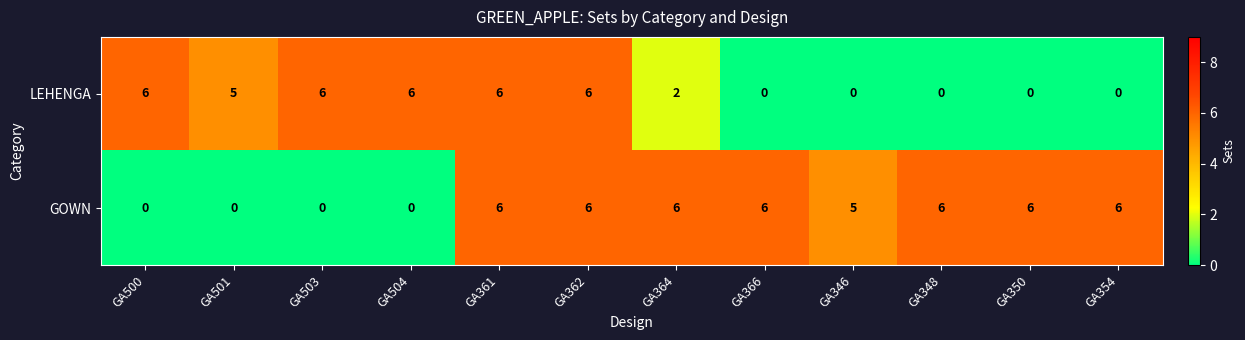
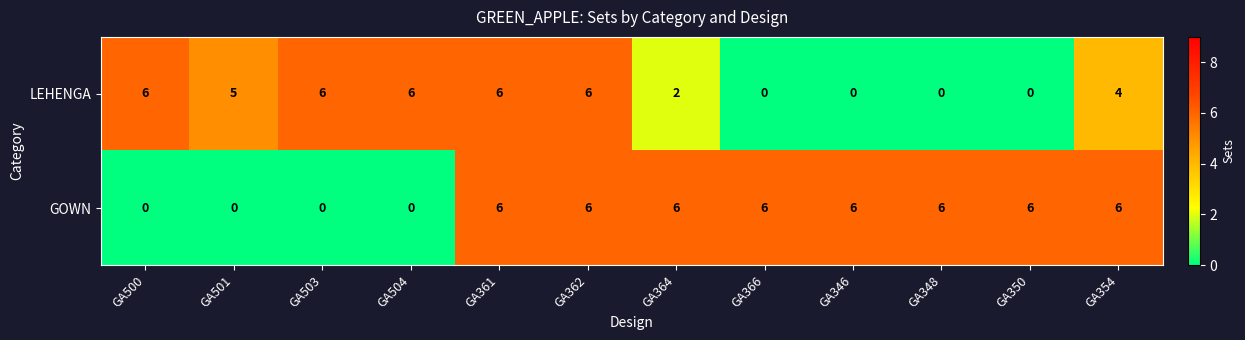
LEHENGA, GA354: 0 -> 4
GOWN, GA346: 5 -> 6
